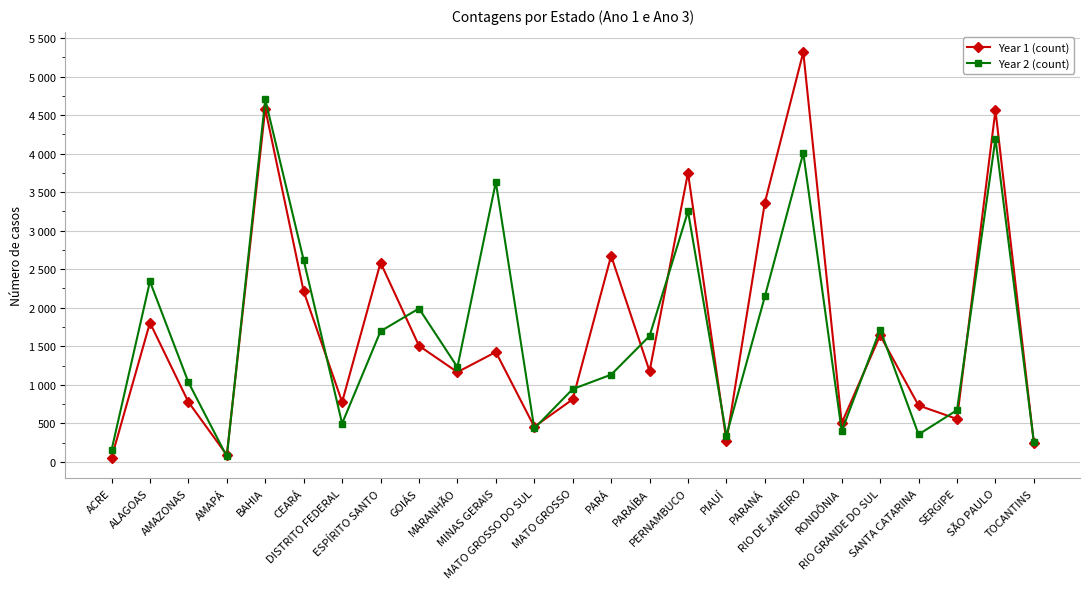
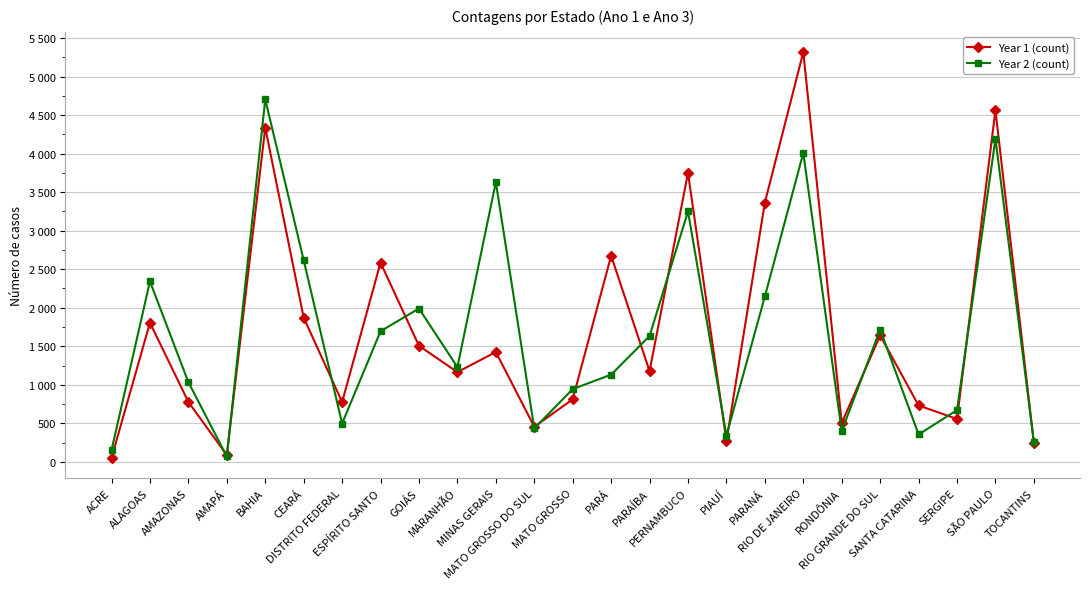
Year 1 (count), BAHIA: 4600 -> 4300
Year 1 (count), CEARÁ: 2200 -> 1900
